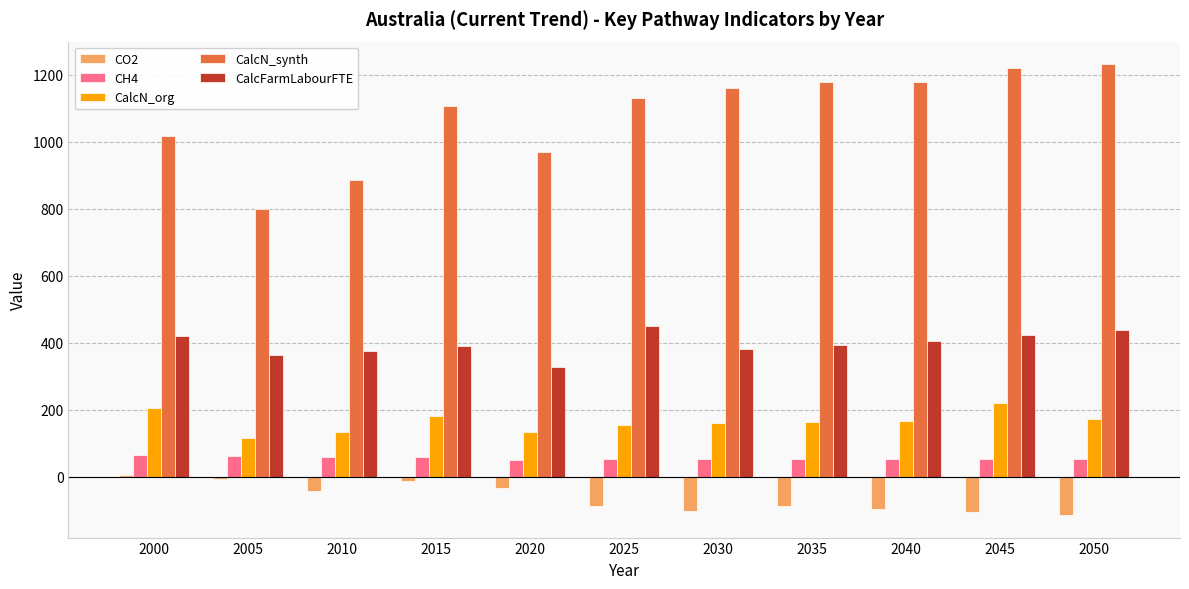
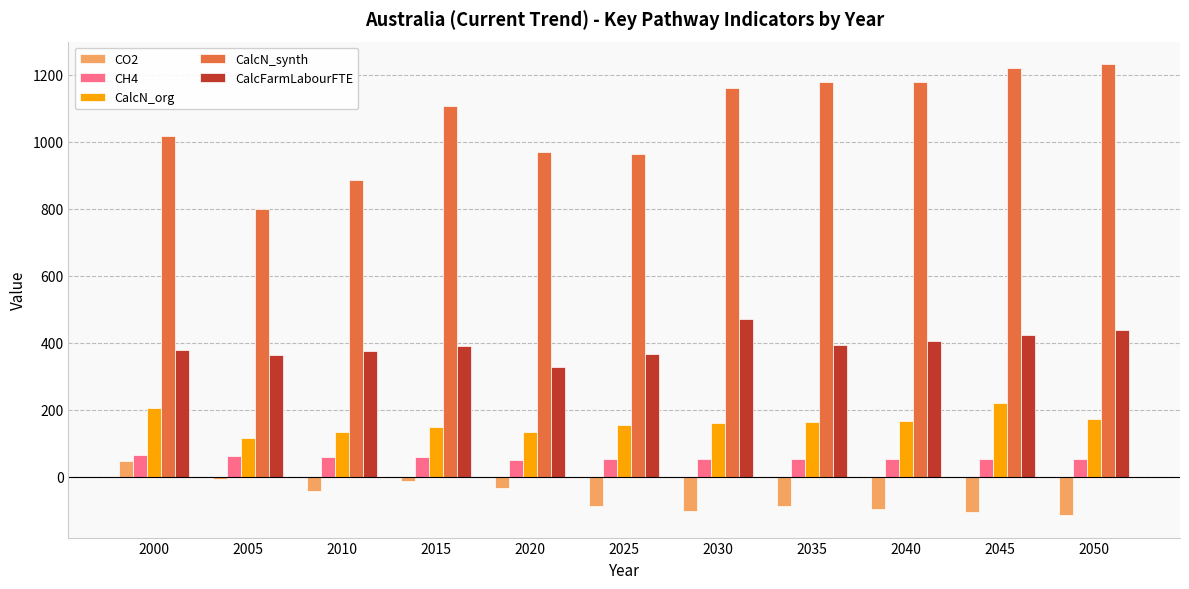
CO2, 2000: 10 -> 50
CalcFarmLabourFTE, 2000: 420 -> 380
CalcN_org, 2015: 180 -> 150
CalcN_synth, 2025: 1130 -> 960
CalcFarmLabourFTE, 2025: 450 -> 370
CalcFarmLabourFTE, 2030: 380 -> 470
